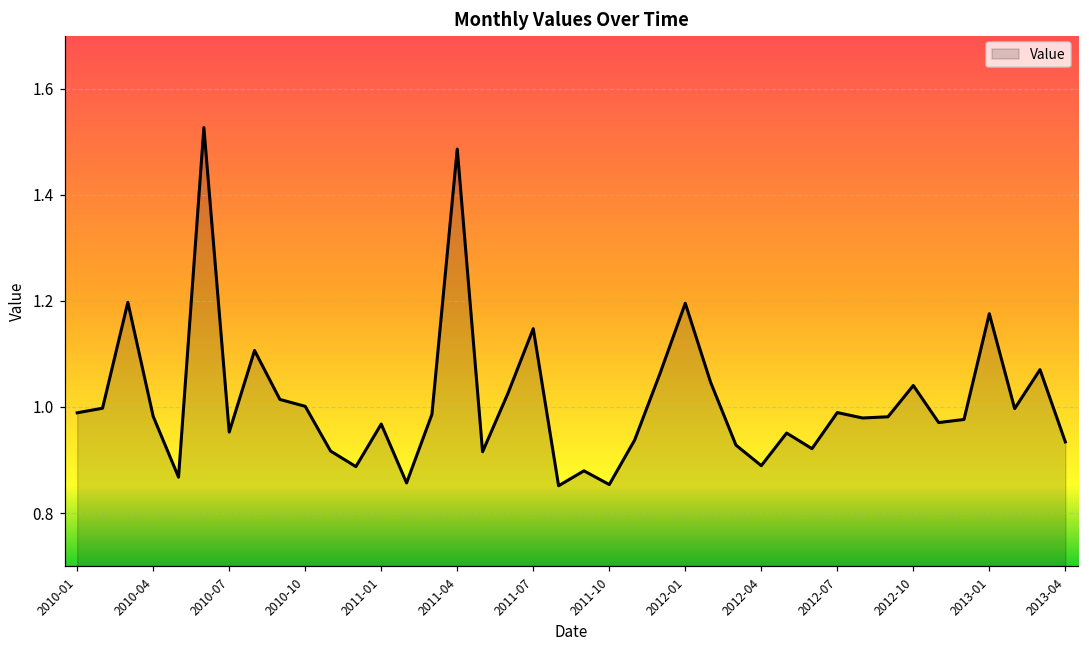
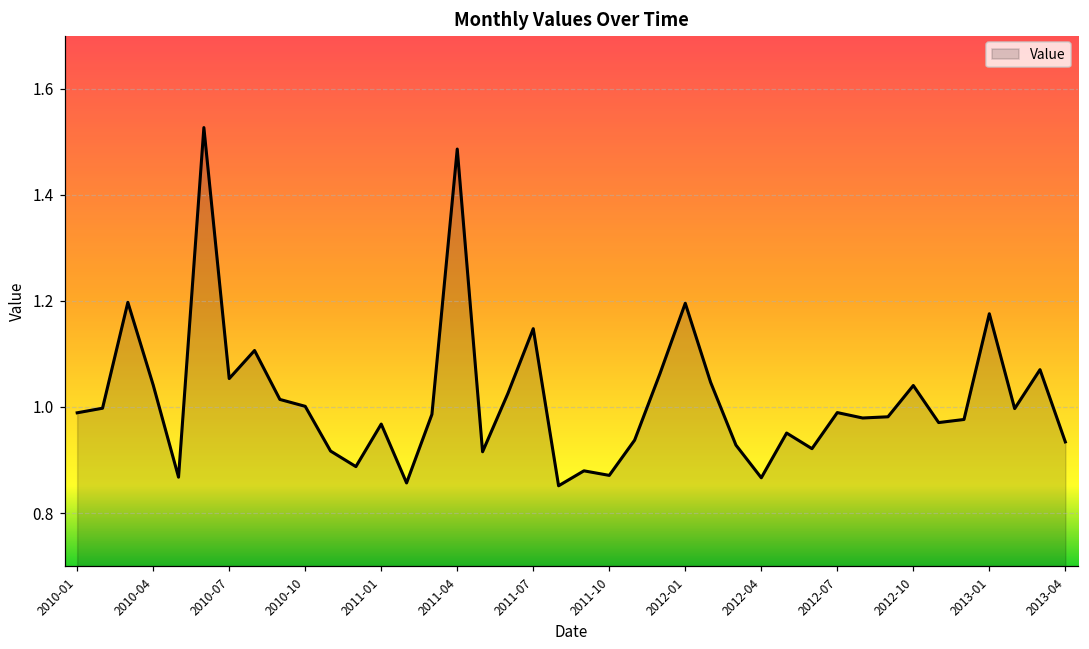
2010-04: 0.98 -> 1.04
2010-07: 0.95 -> 1.05
2011-10: 0.85 -> 0.87
2012-04: 0.89 -> 0.87
